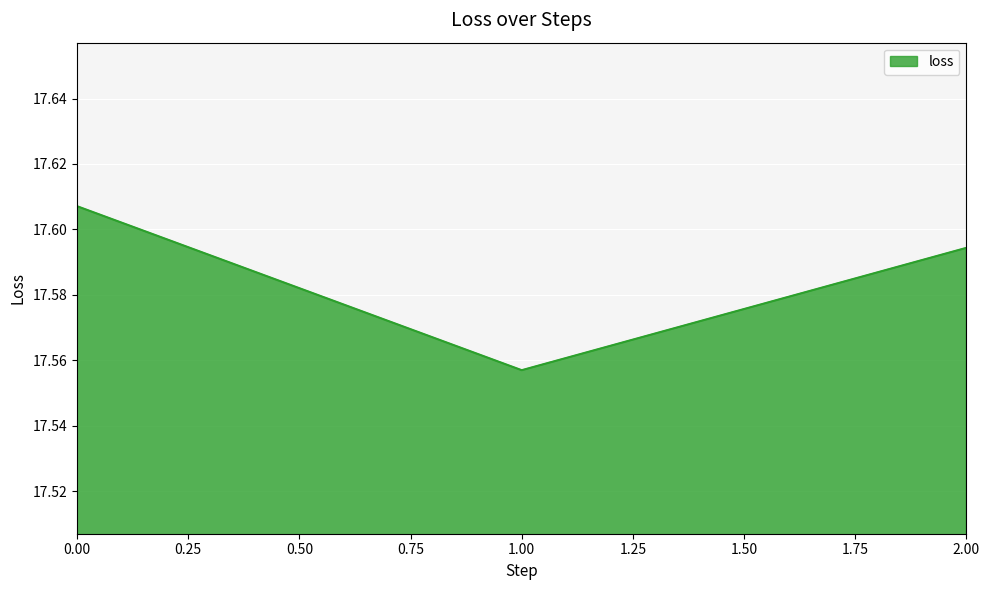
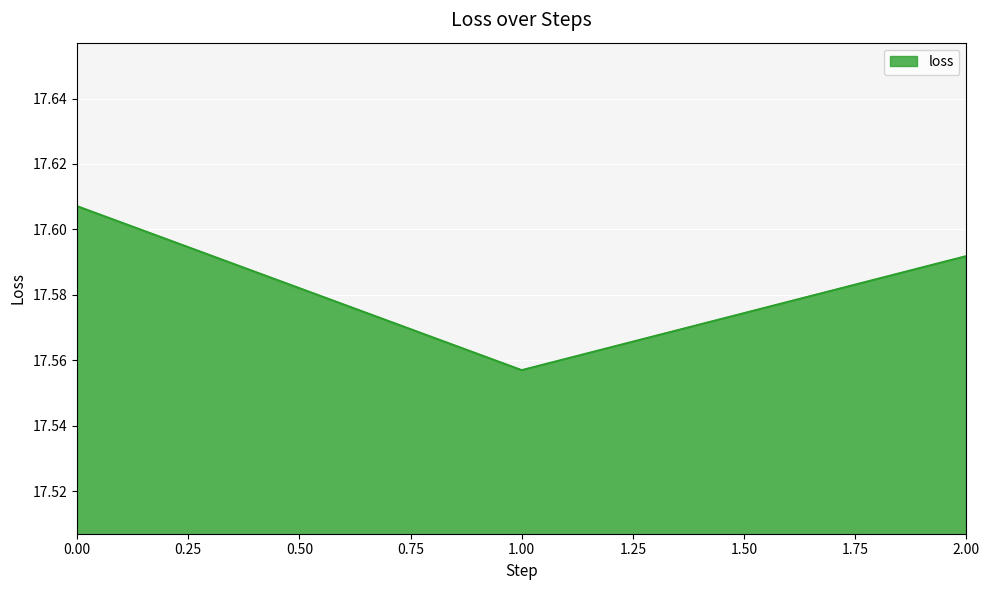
2.00: 17.594 -> 17.592
